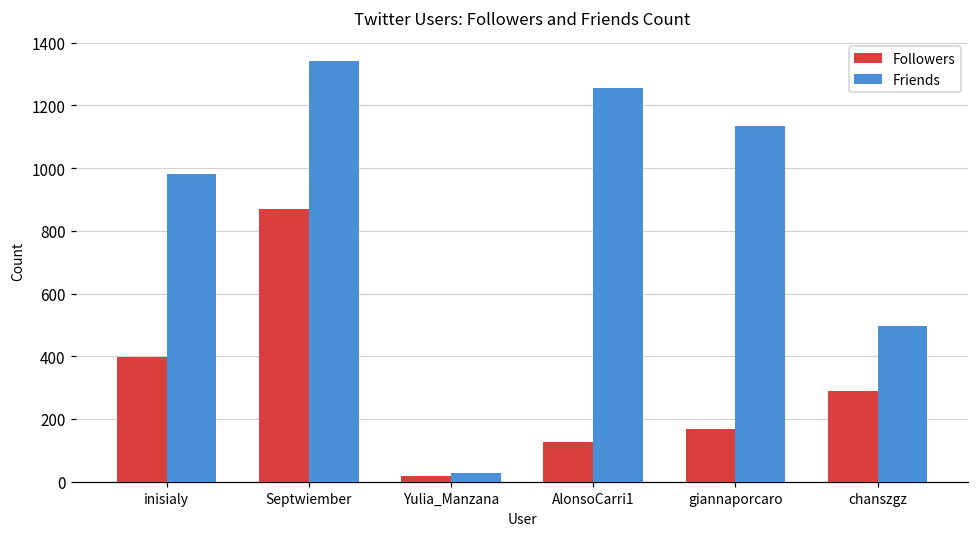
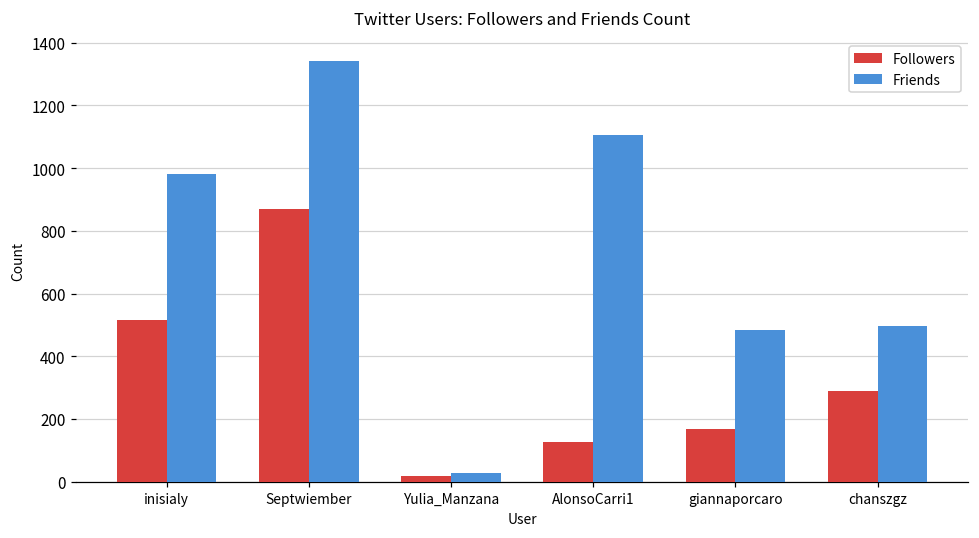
Followers, inisialy: 400 -> 520
Friends, AlonsoCarri1: 1260 -> 1110
Friends, giannaporcaro: 1140 -> 490
